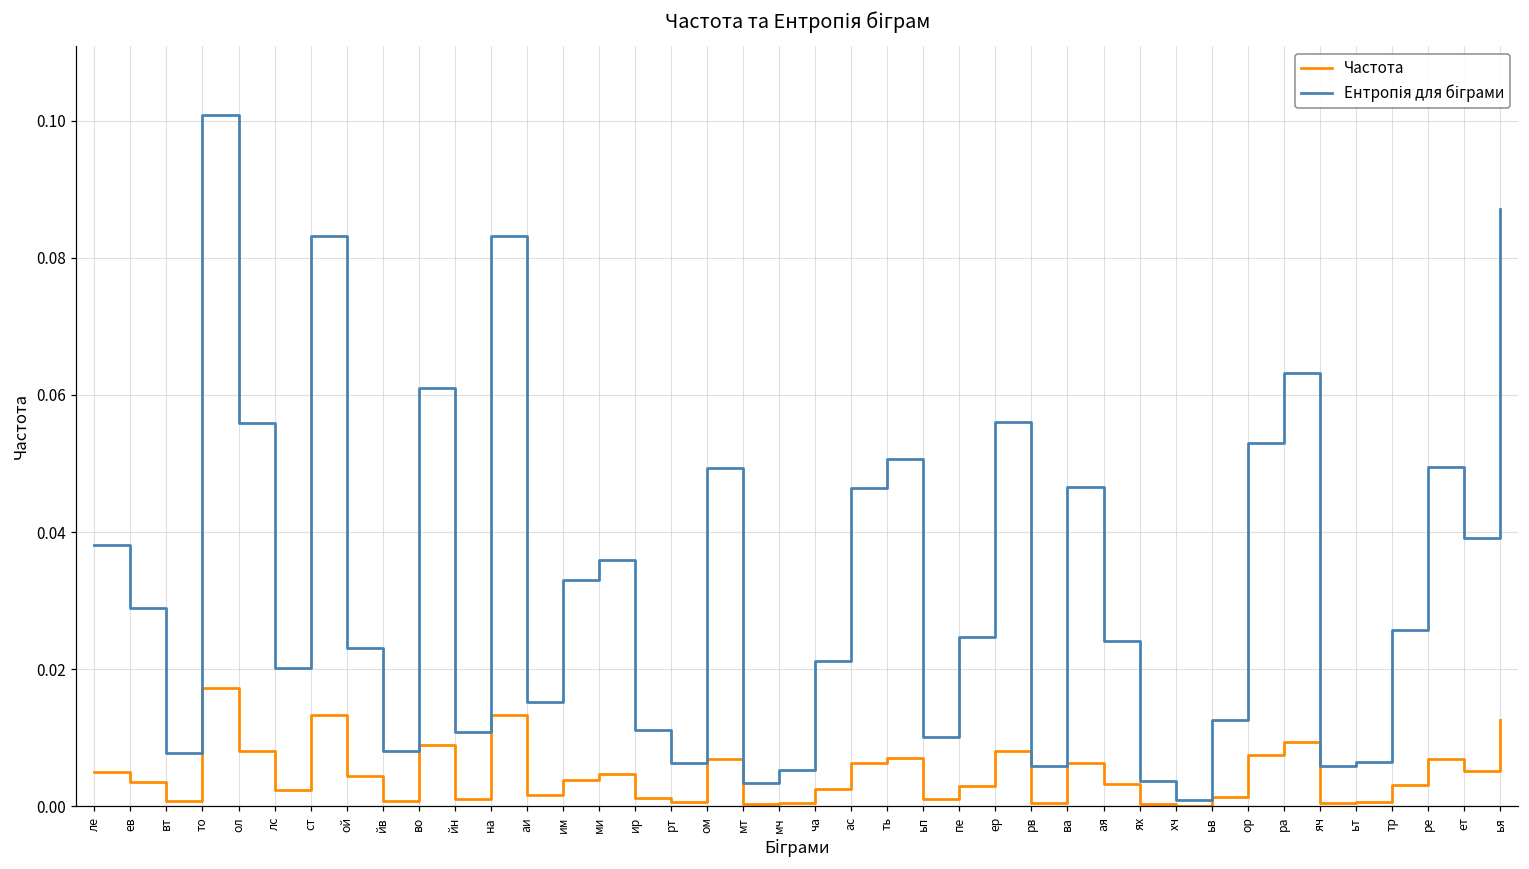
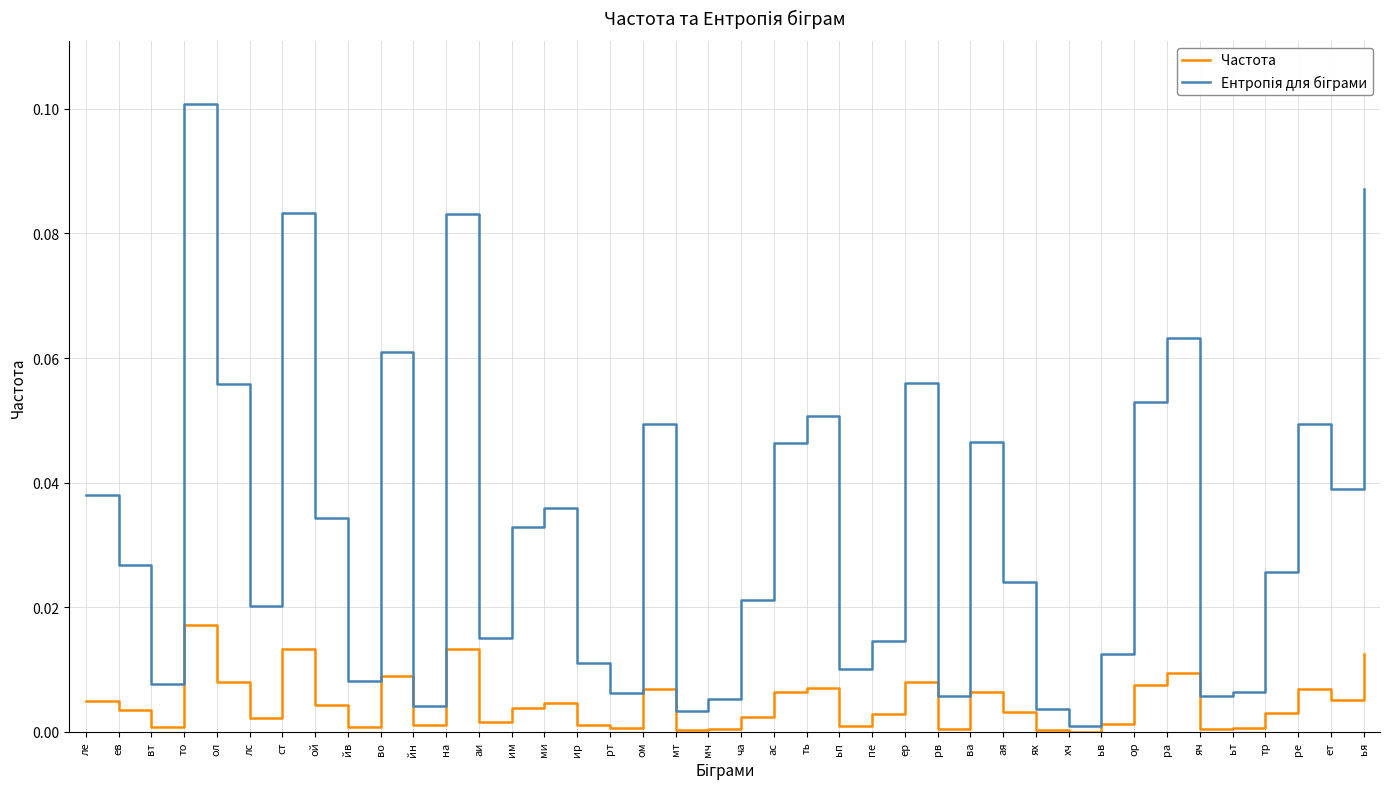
Ентропія для біграми, ев: 0.029 -> 0.027
Ентропія для біграми, ой: 0.023 -> 0.034
Ентропія для біграми, йн: 0.011 -> 0.004
Ентропія для біграми, пе: 0.025 -> 0.015
